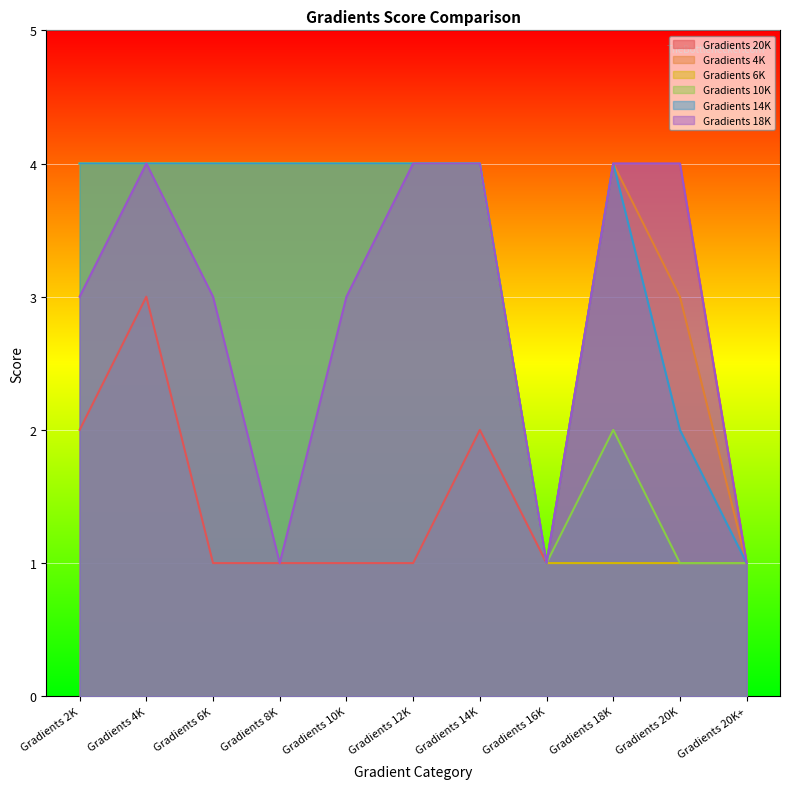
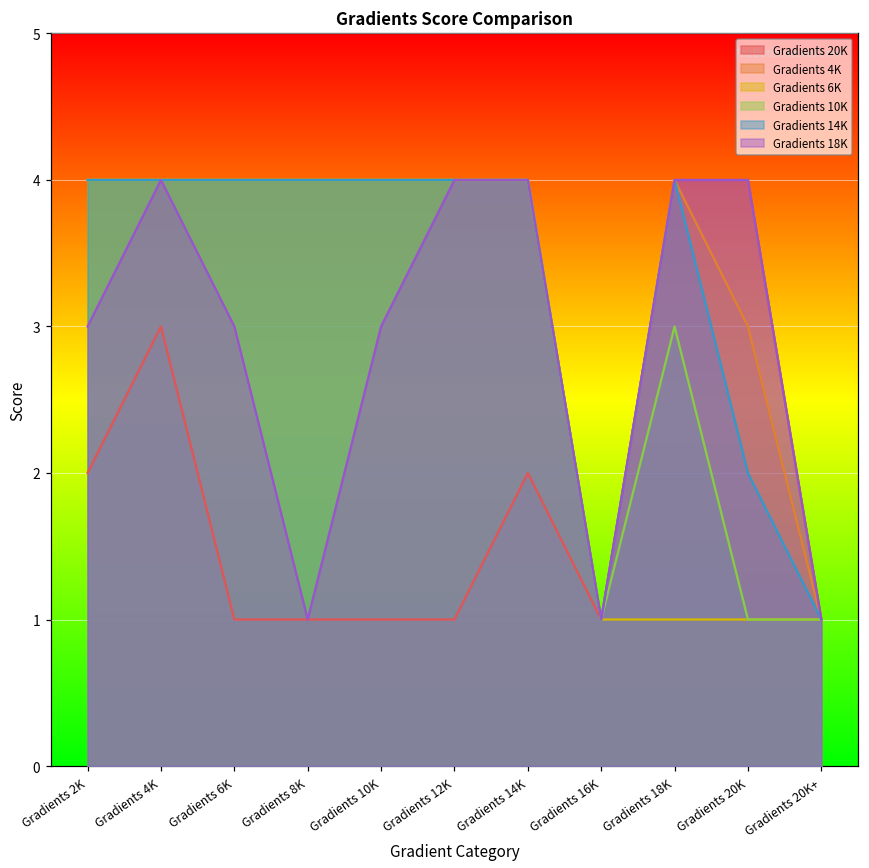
Gradients 10K, Gradients 18K: 2 -> 3
